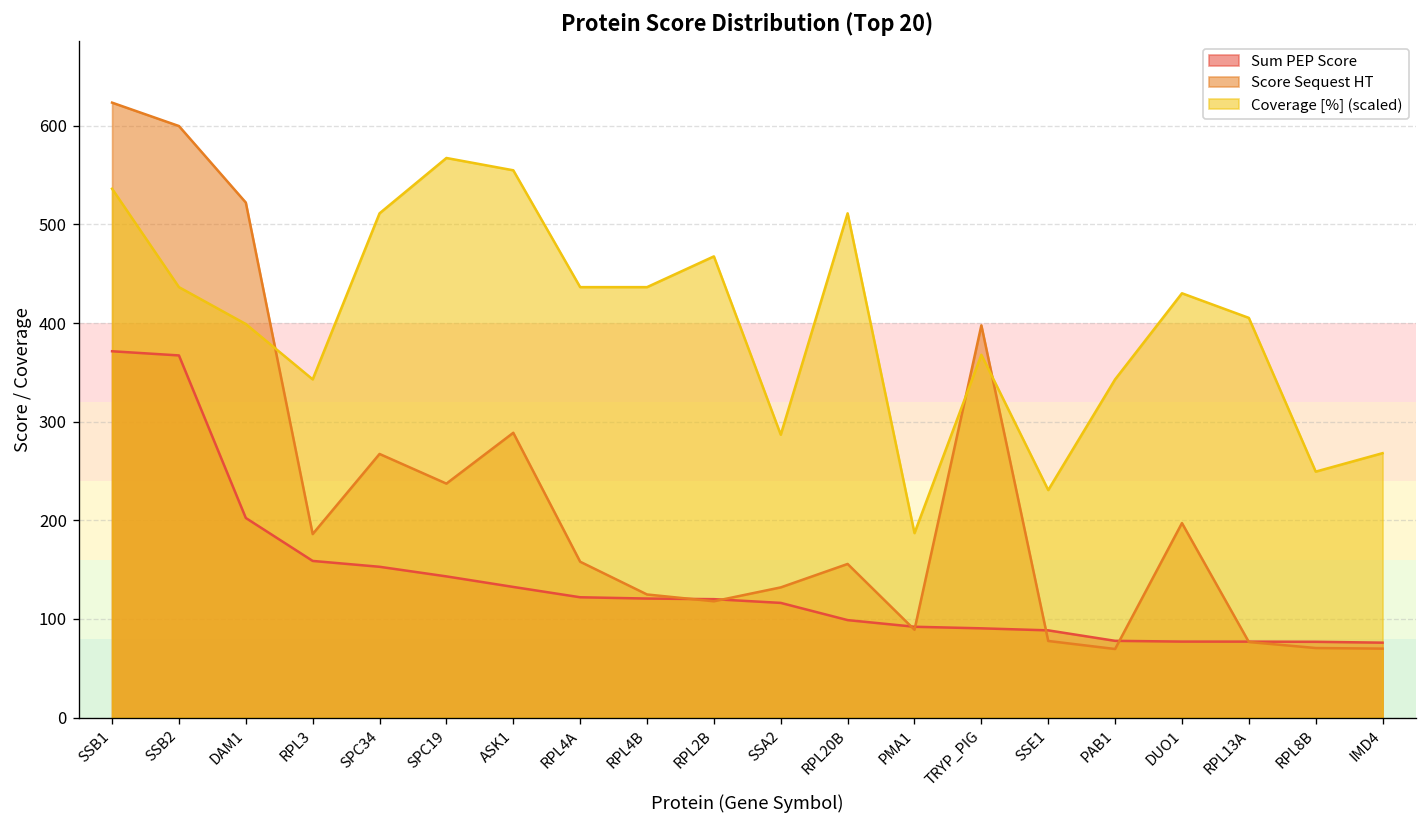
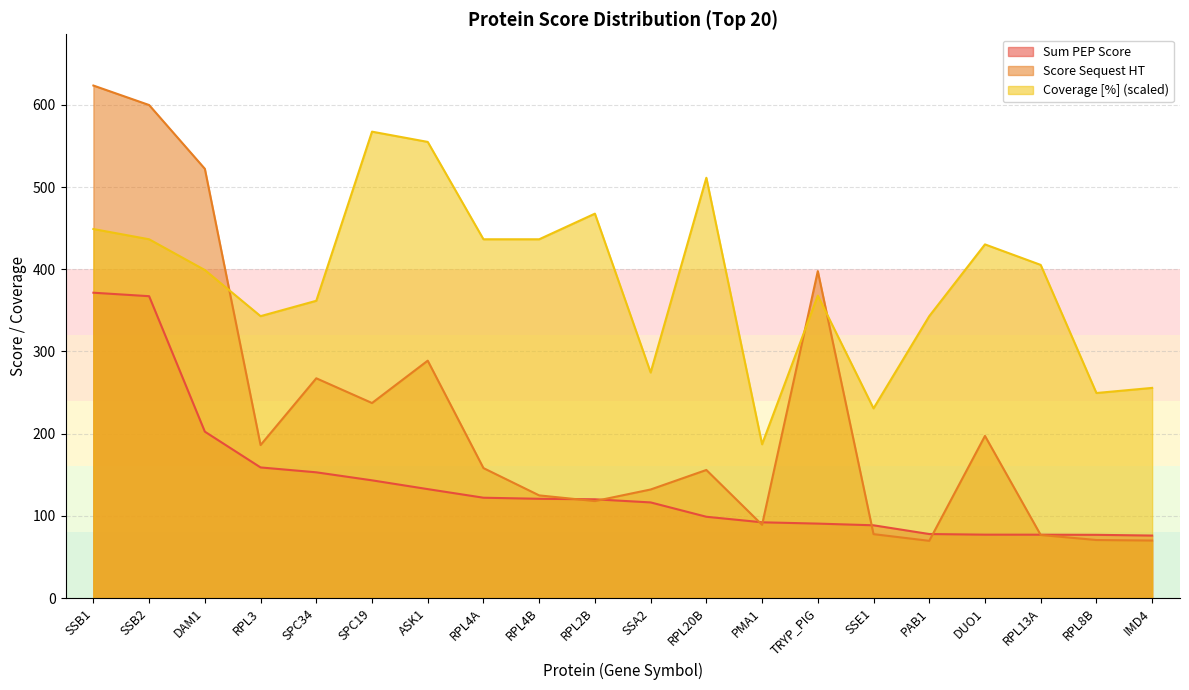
Coverage [%] (scaled), SSB1: 540 -> 450
Coverage [%] (scaled), SPC34: 510 -> 360
Coverage [%] (scaled), SSA2: 290 -> 270
Coverage [%] (scaled), IMD4: 270 -> 260
